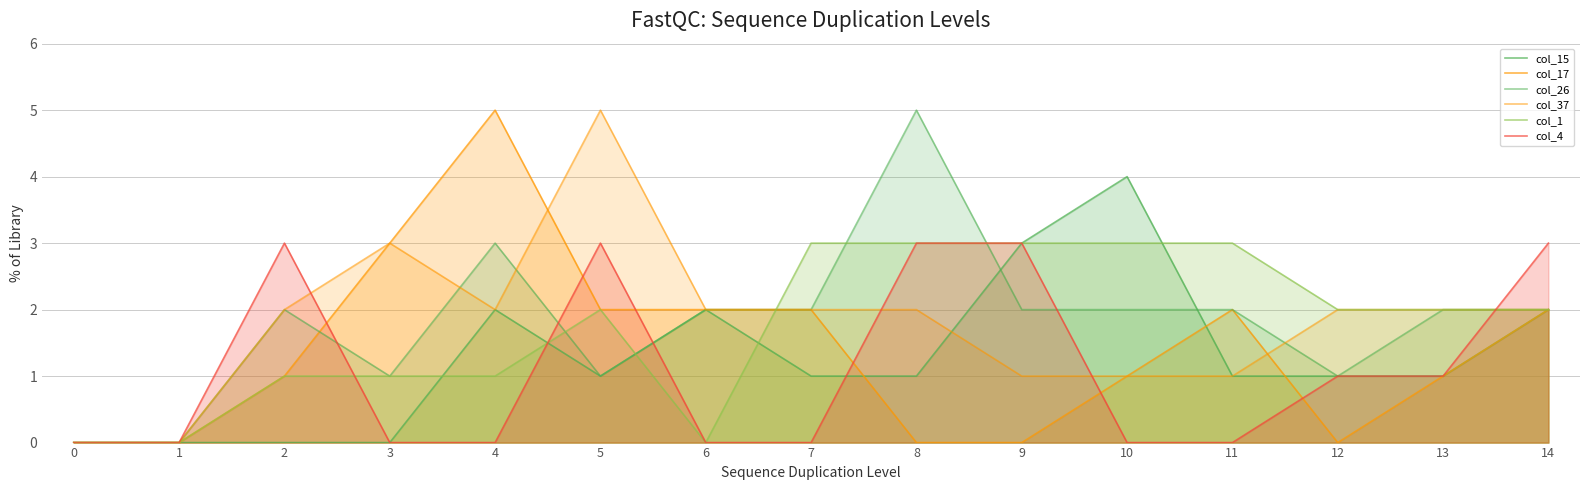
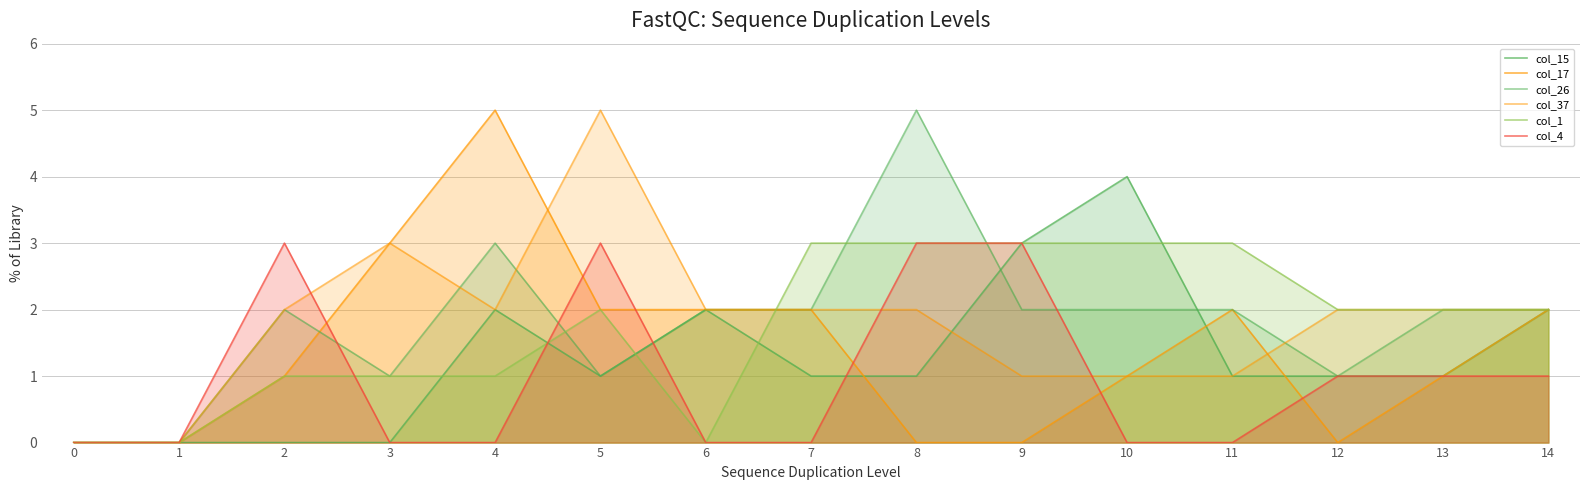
col_4, 14: 3 -> 1
